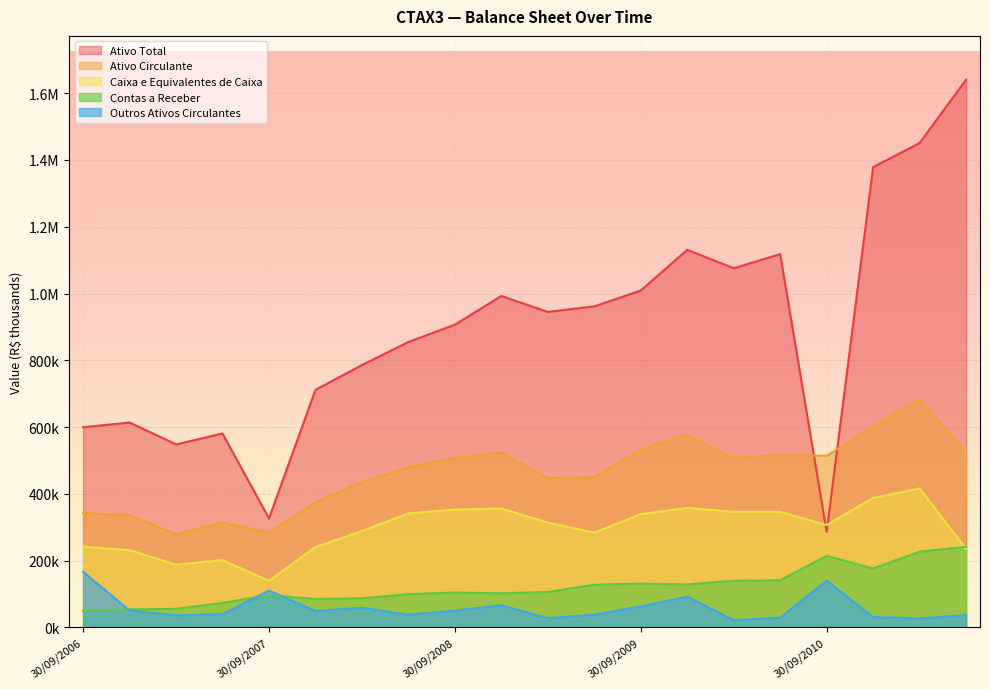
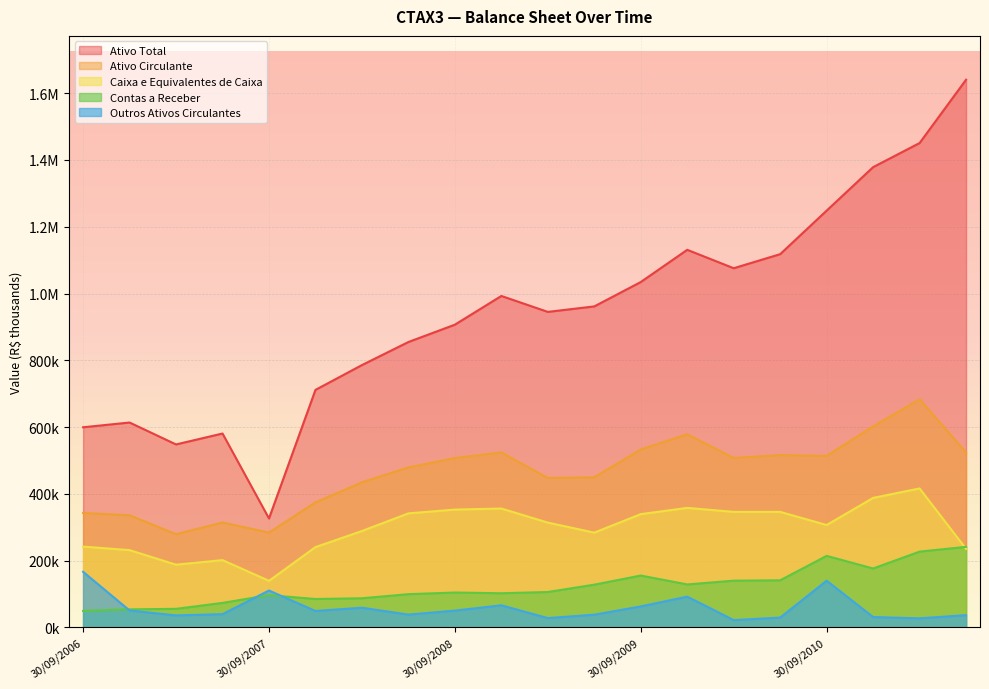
Ativo Total, 30/09/2009: 1010000 -> 1030000
Contas a Receber, 30/09/2009: 130000 -> 160000
Ativo Total, 30/09/2010: 290000 -> 1250000
